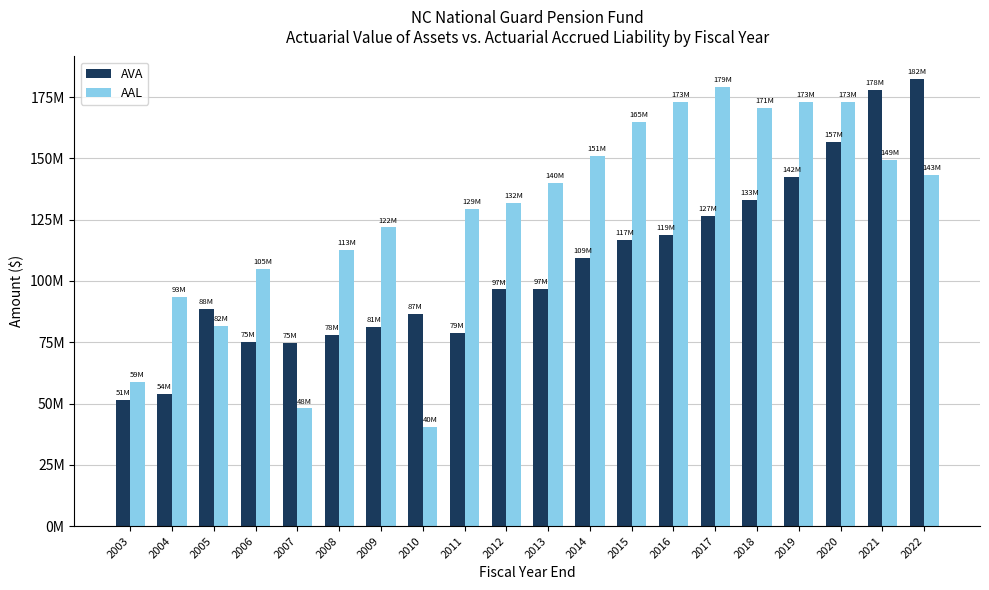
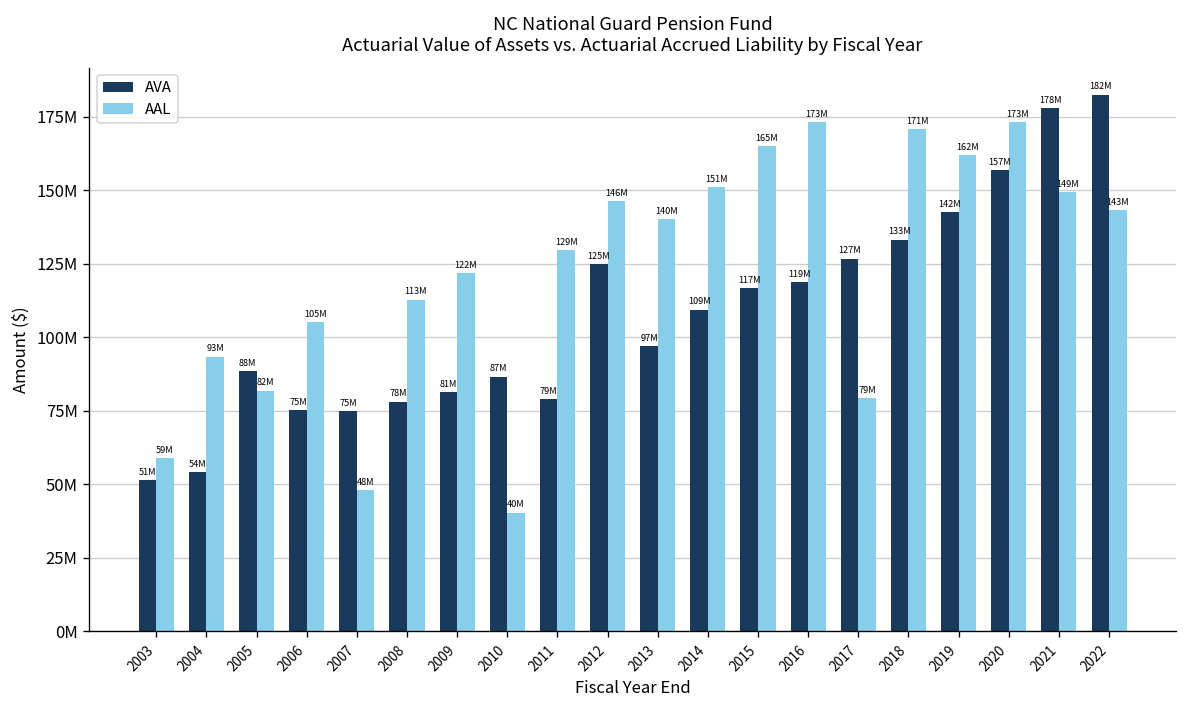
AVA, 2012: 97M -> 125M
AAL, 2012: 132M -> 146M
AAL, 2017: 179M -> 79M
AAL, 2019: 173M -> 162M
